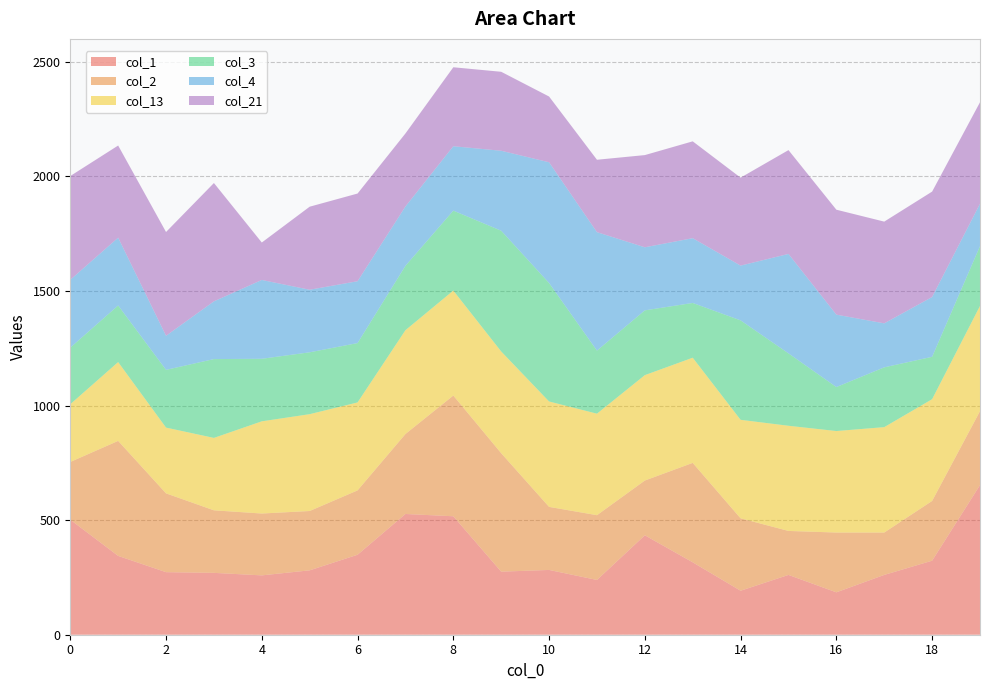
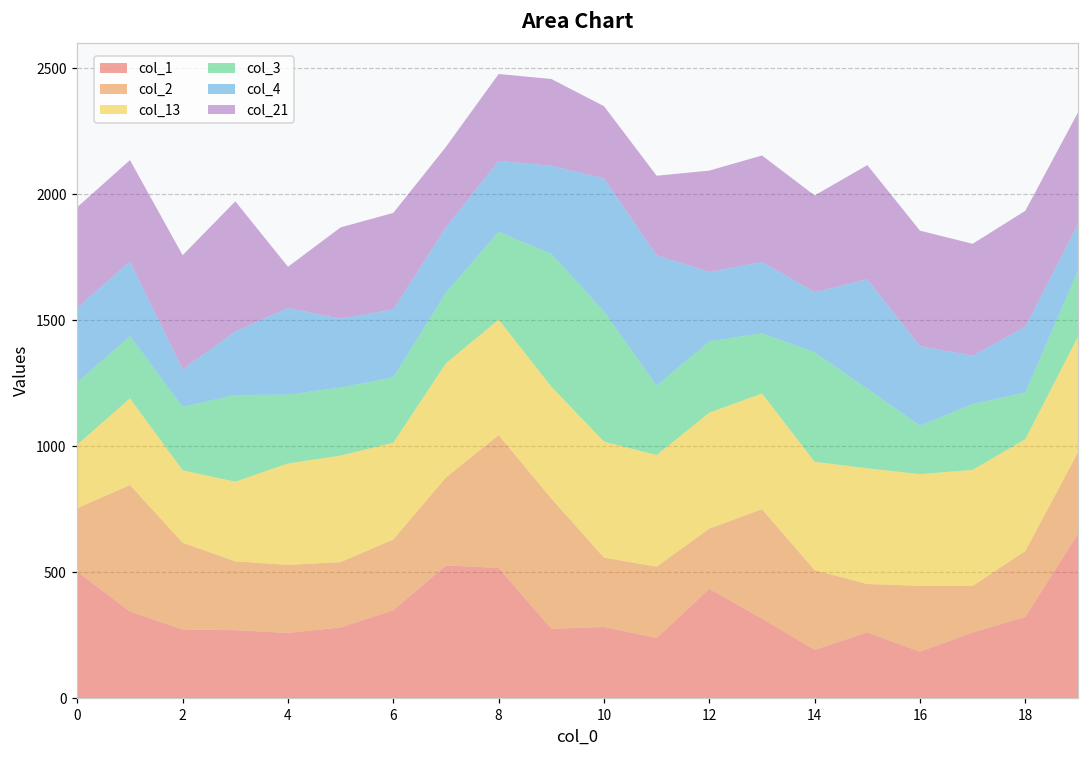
col_21, 0: 450 -> 400
